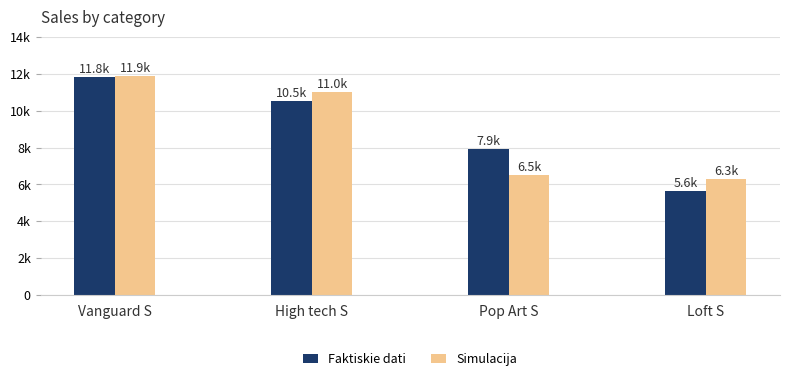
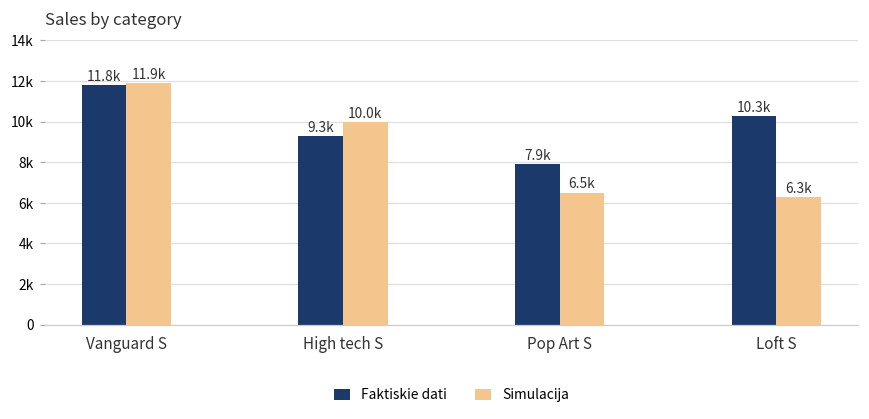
Faktiskie dati, High tech S: 10.5k -> 9.3k
Simulacija, High tech S: 11.0k -> 10.0k
Faktiskie dati, Loft S: 5.6k -> 10.3k
